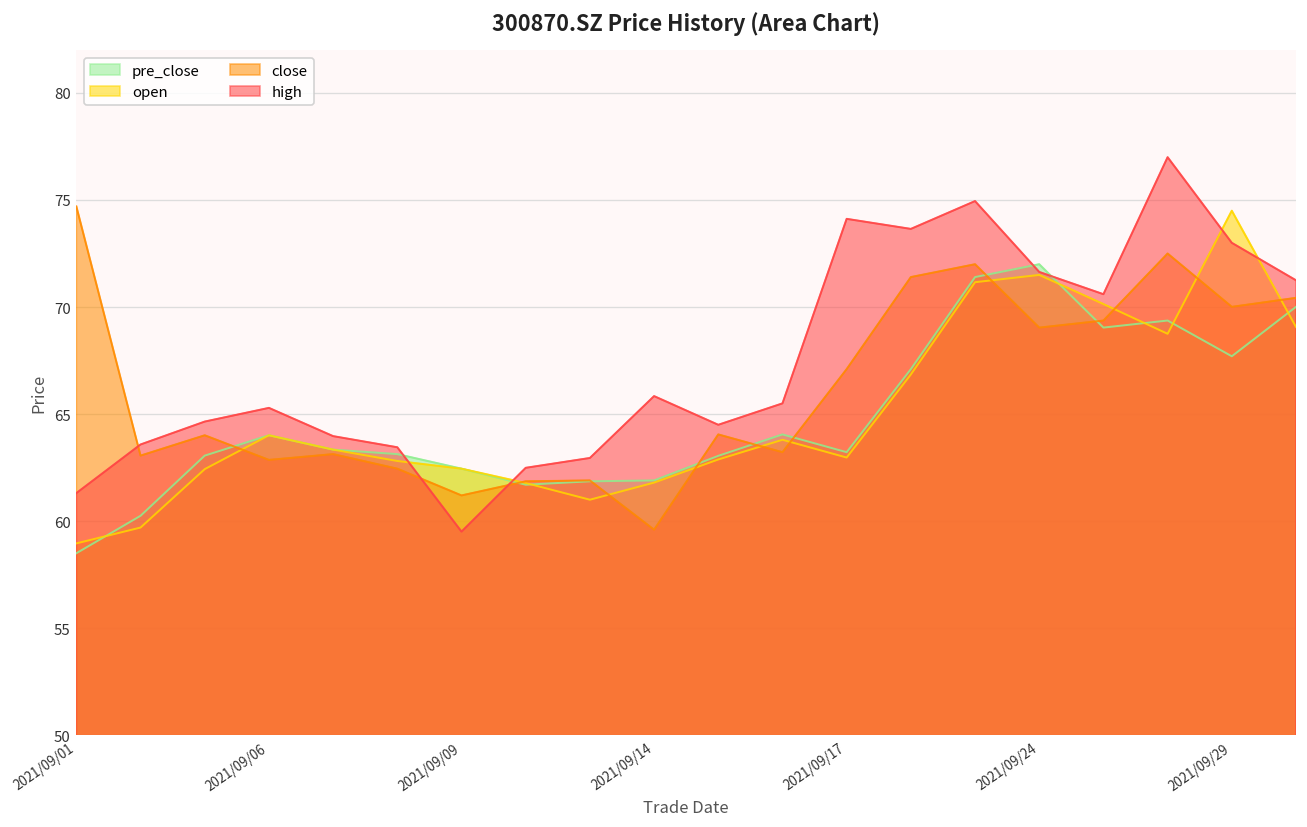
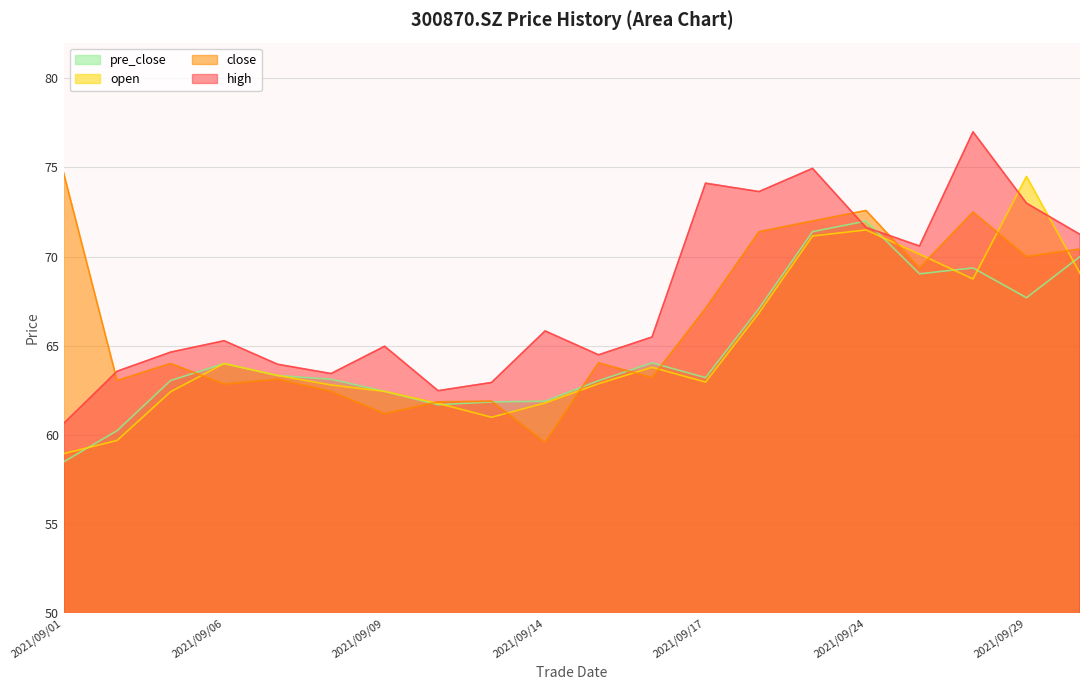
high, 2021/09/01: 61.3 -> 60.7
high, 2021/09/09: 59.5 -> 65.0
close, 2021/09/24: 69.0 -> 72.6
